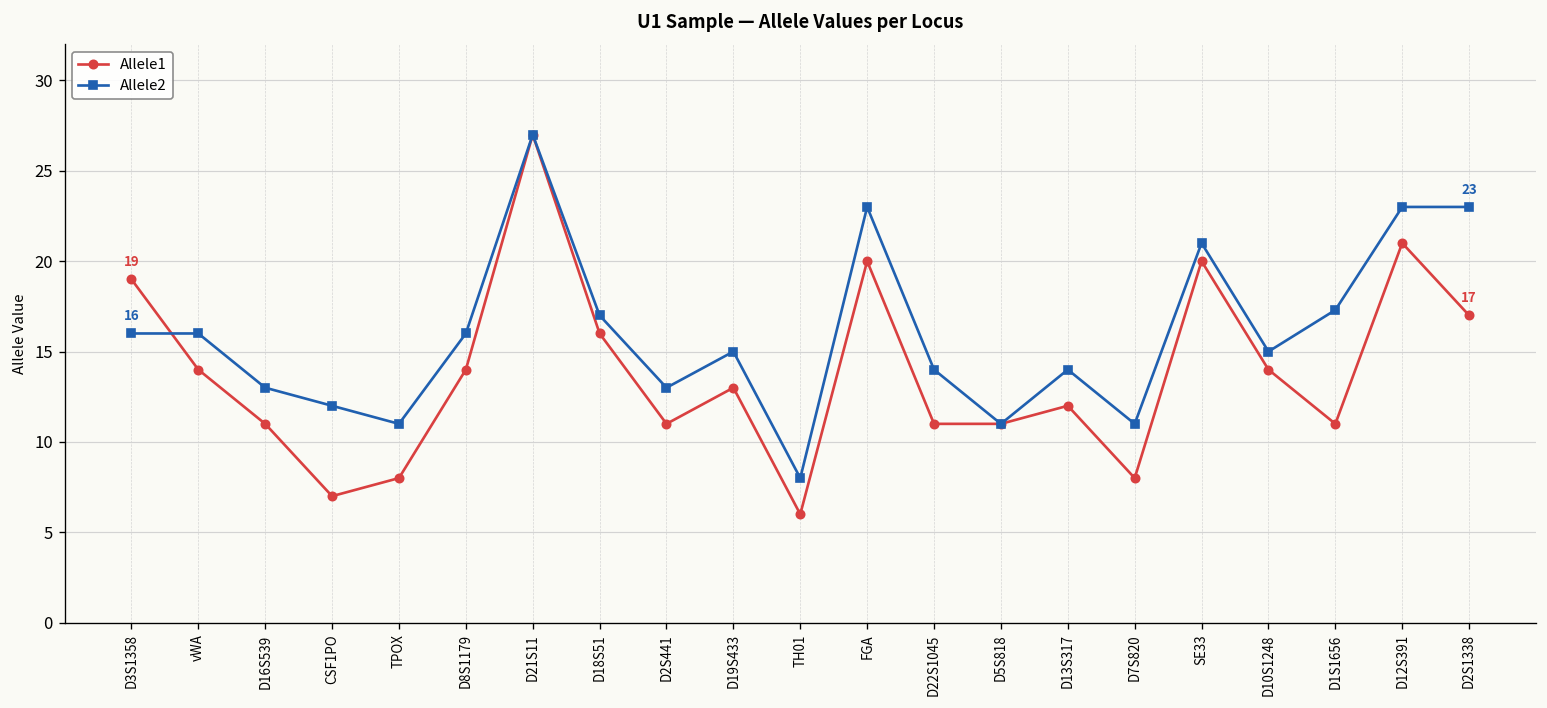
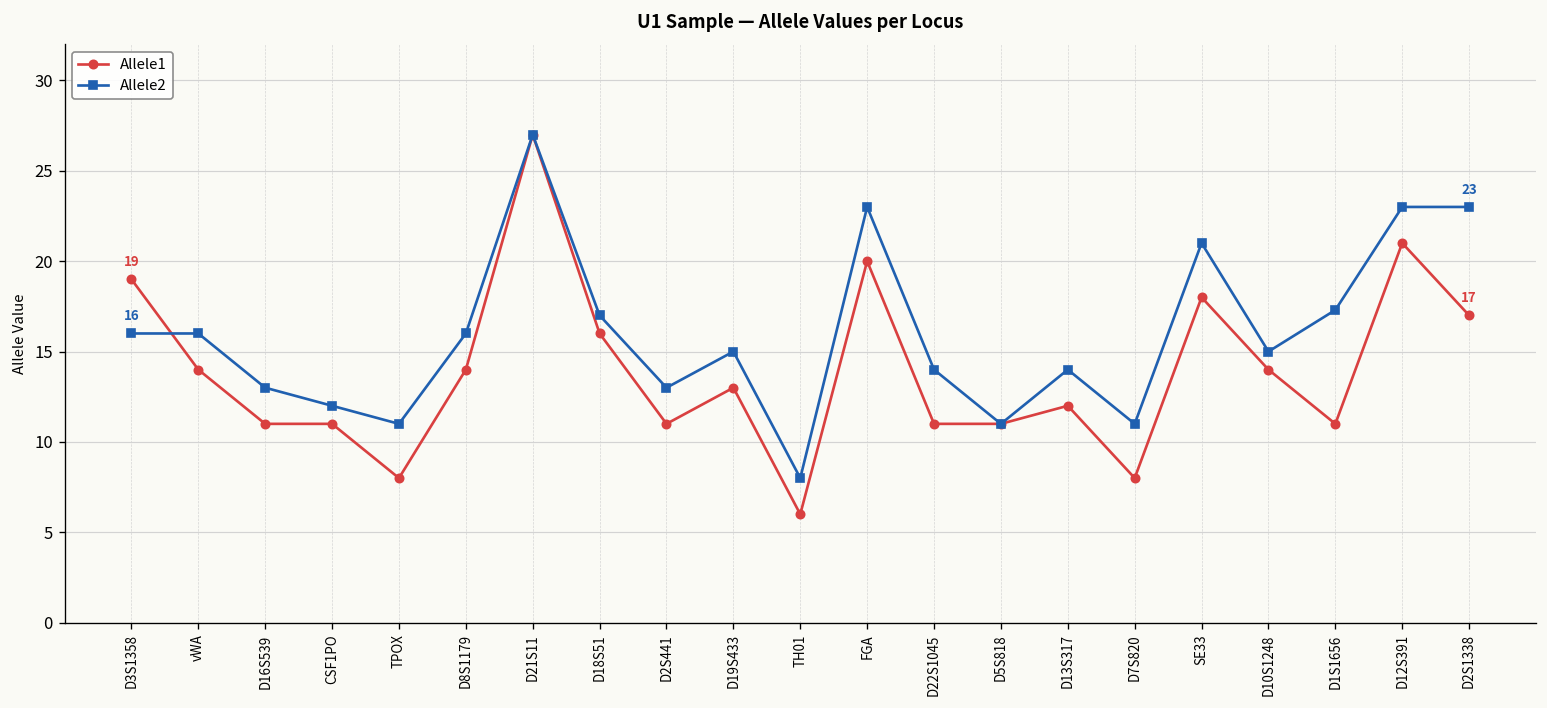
Allele1, CSF1PO: 7 -> 11
Allele1, SE33: 20 -> 18
